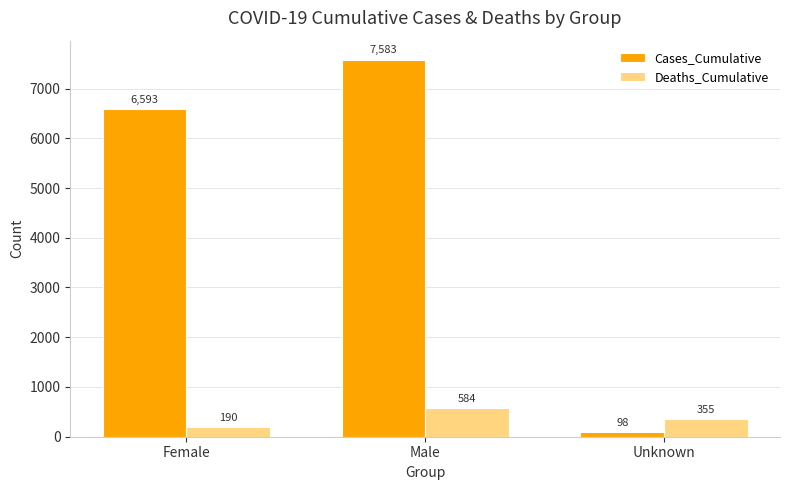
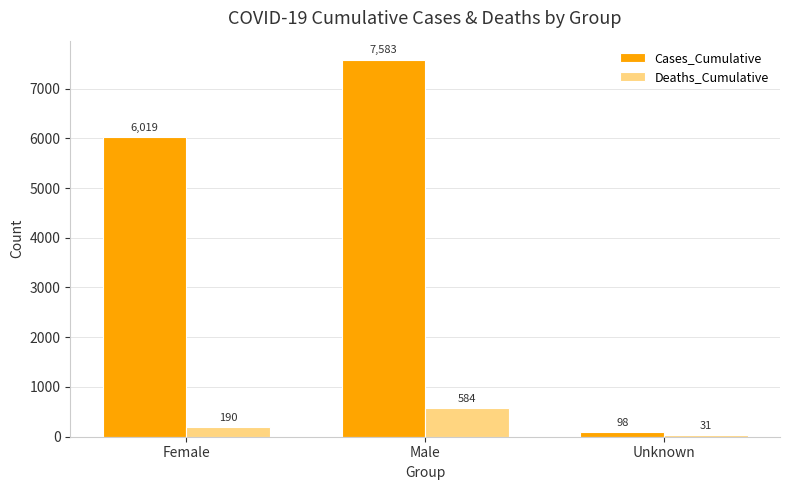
Cases_Cumulative, Female: 6,593 -> 6,019
Deaths_Cumulative, Unknown: 355 -> 31
